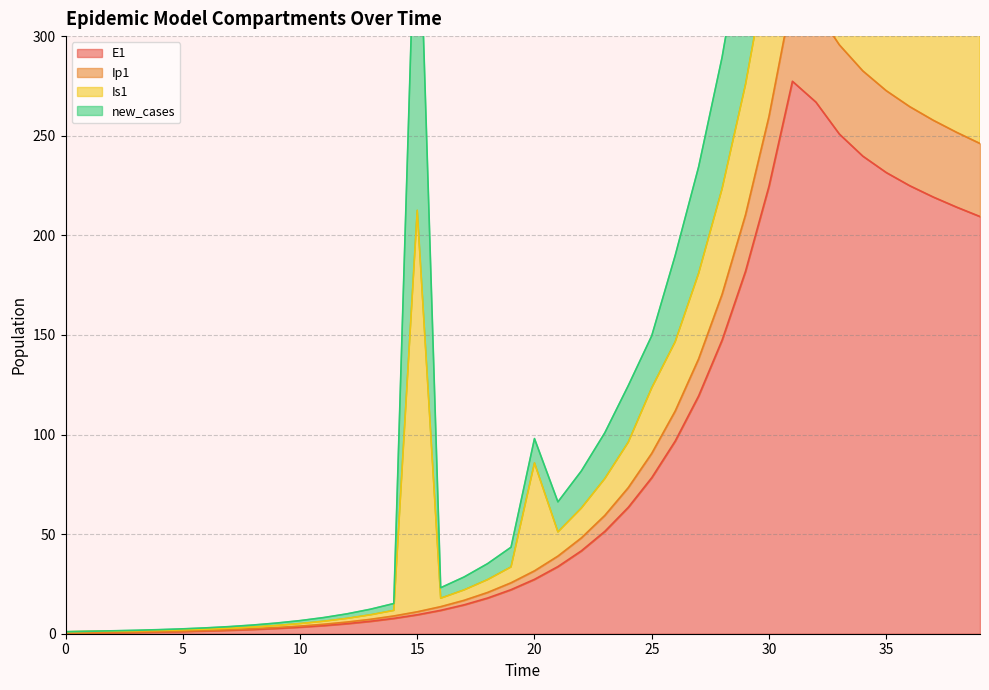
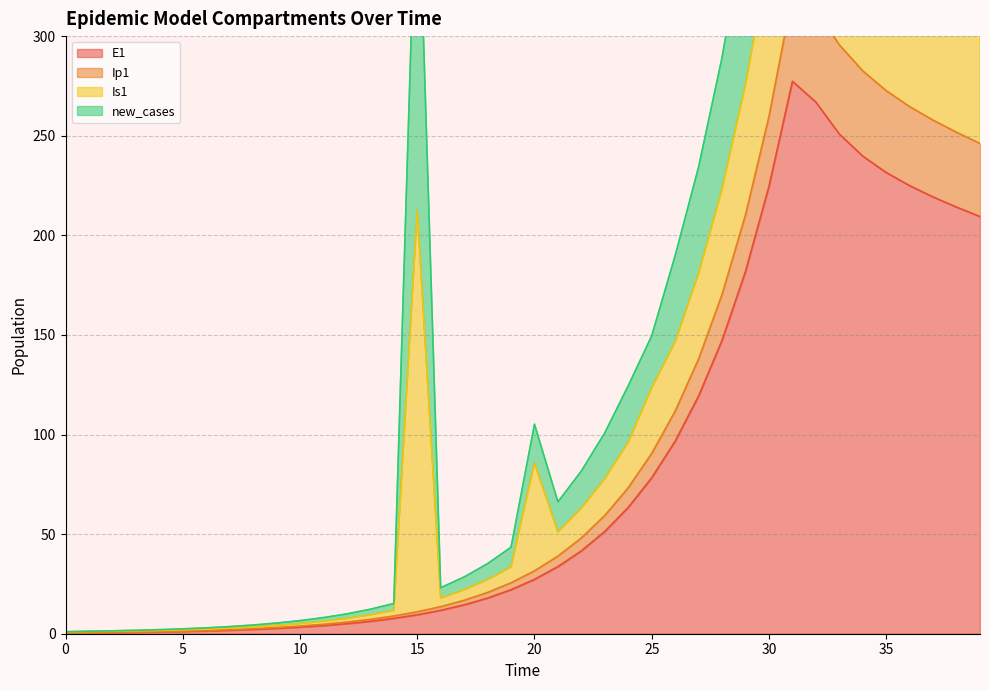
new_cases, 20: 12 -> 19
